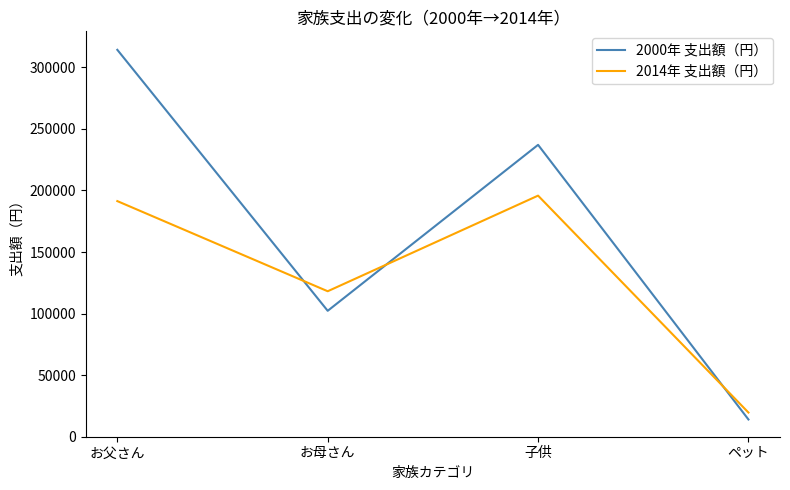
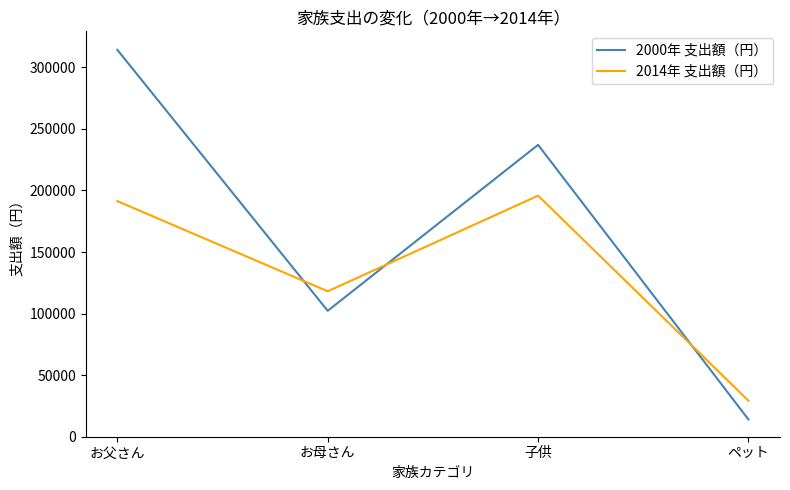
2014年 支出額（円）, ペット: 20000 -> 29000
